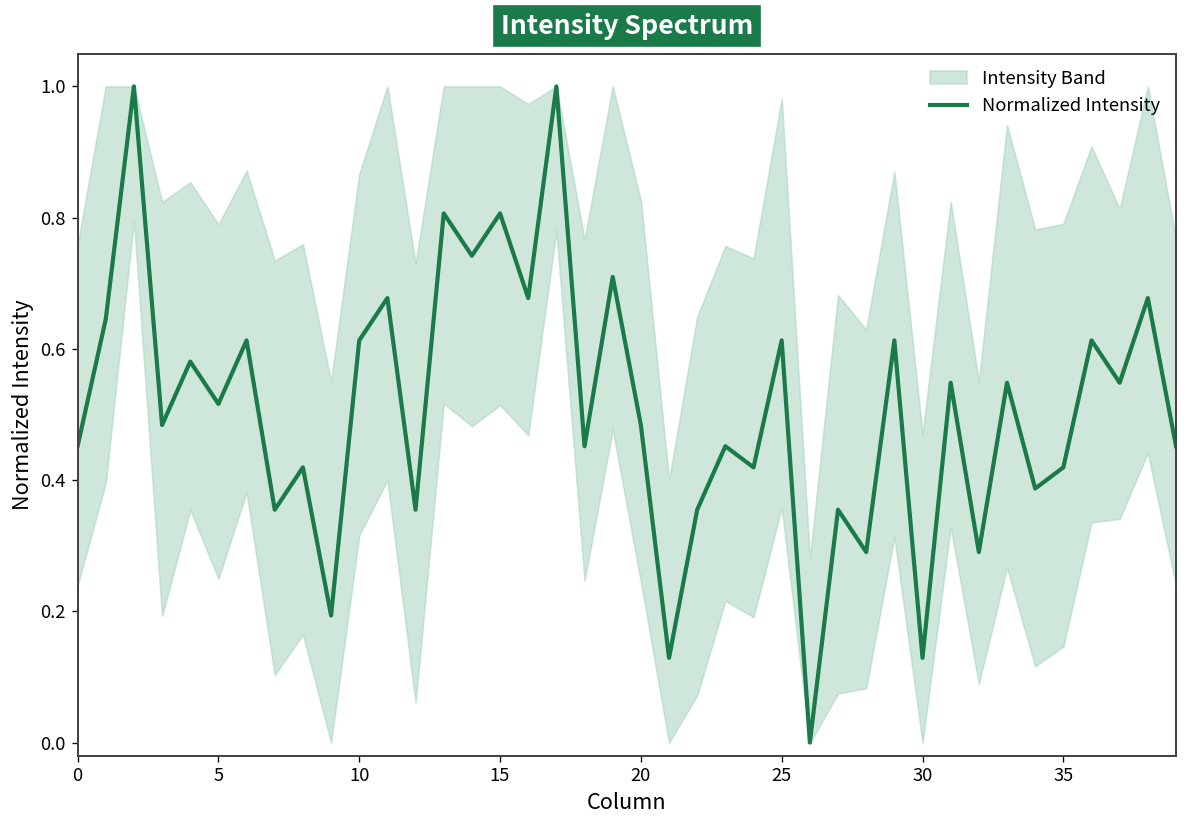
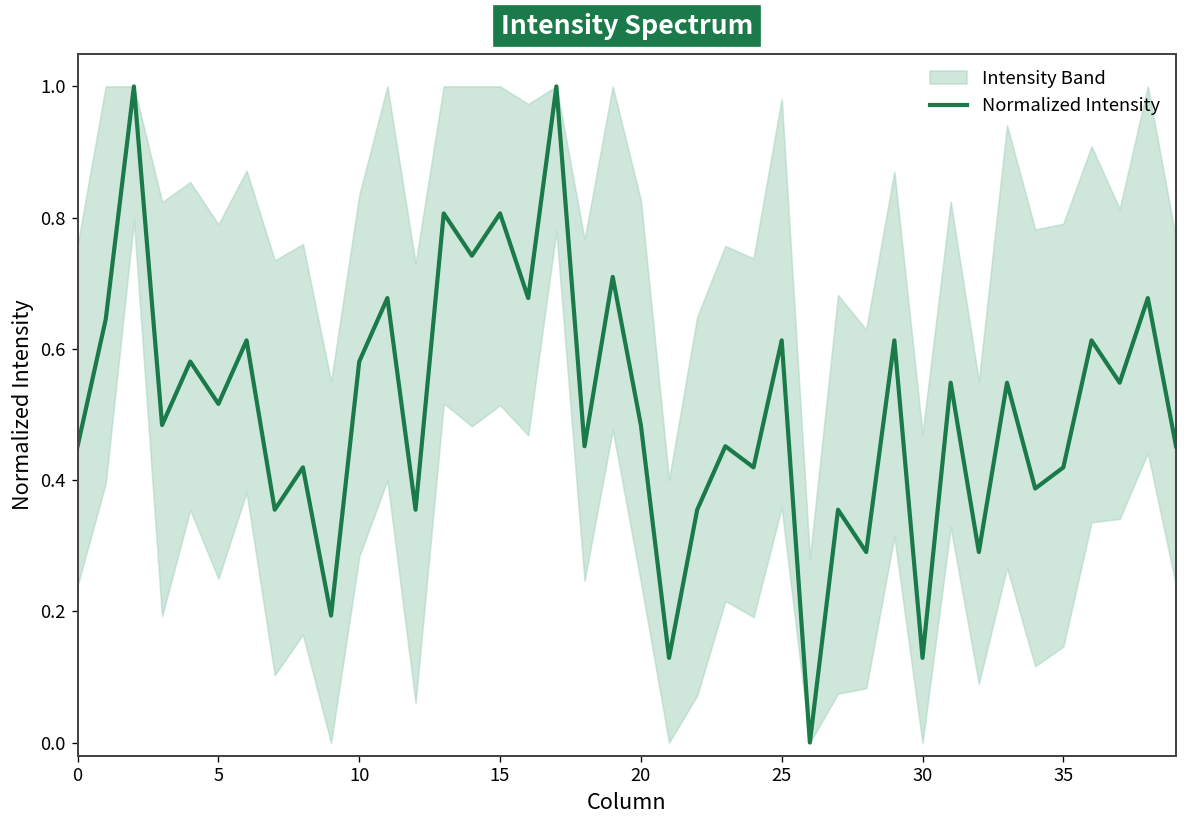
Normalized Intensity, 10: 0.61 -> 0.58
